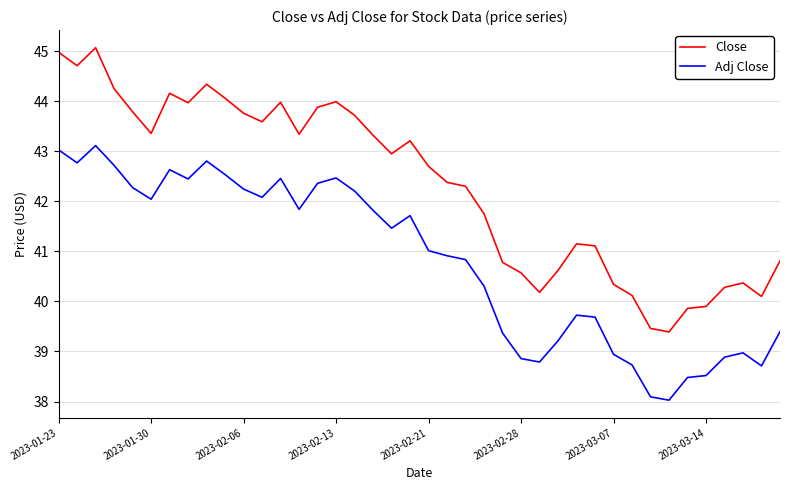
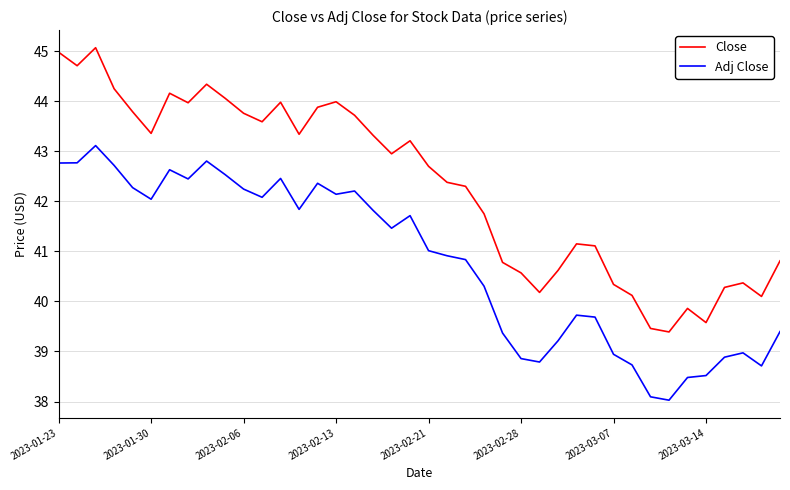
Adj Close, 2023-01-23: 43.0 -> 42.8
Adj Close, 2023-02-13: 42.5 -> 42.1
Close, 2023-03-14: 39.9 -> 39.6
